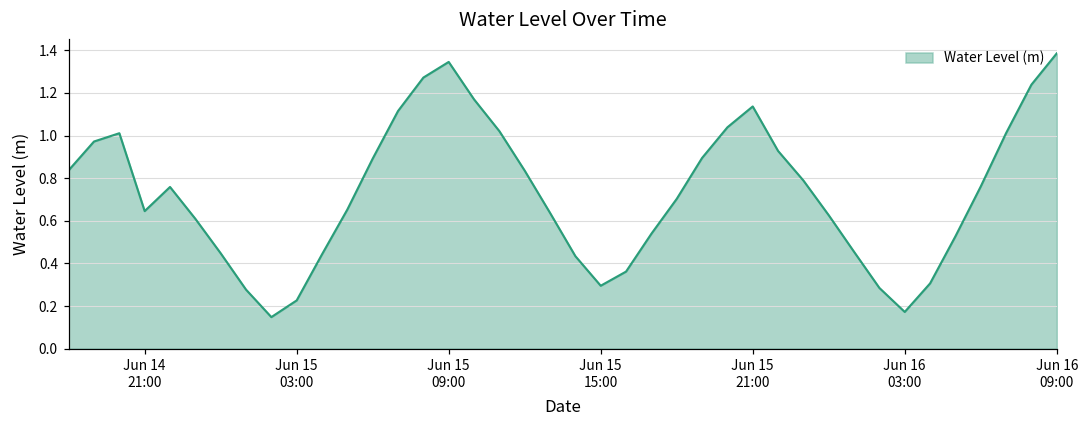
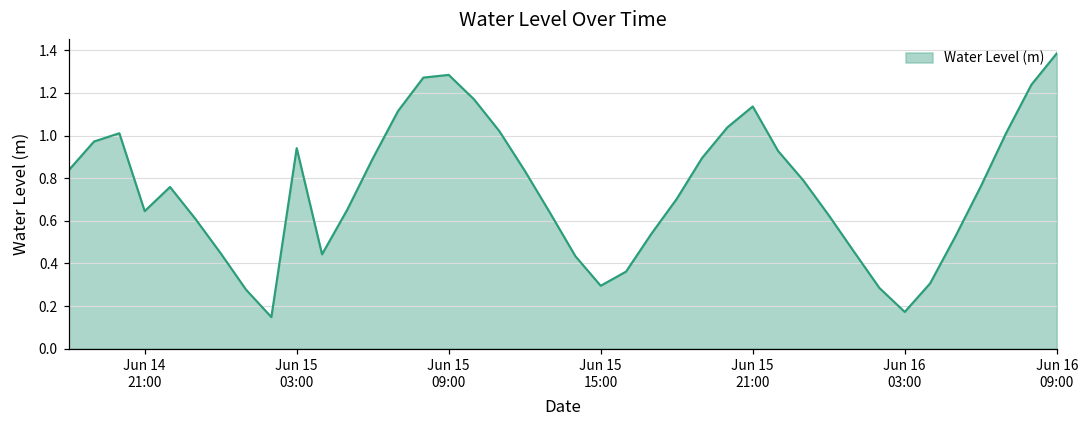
Jun 15 03:00: 0.23 -> 0.94
Jun 15 09:00: 1.35 -> 1.28
